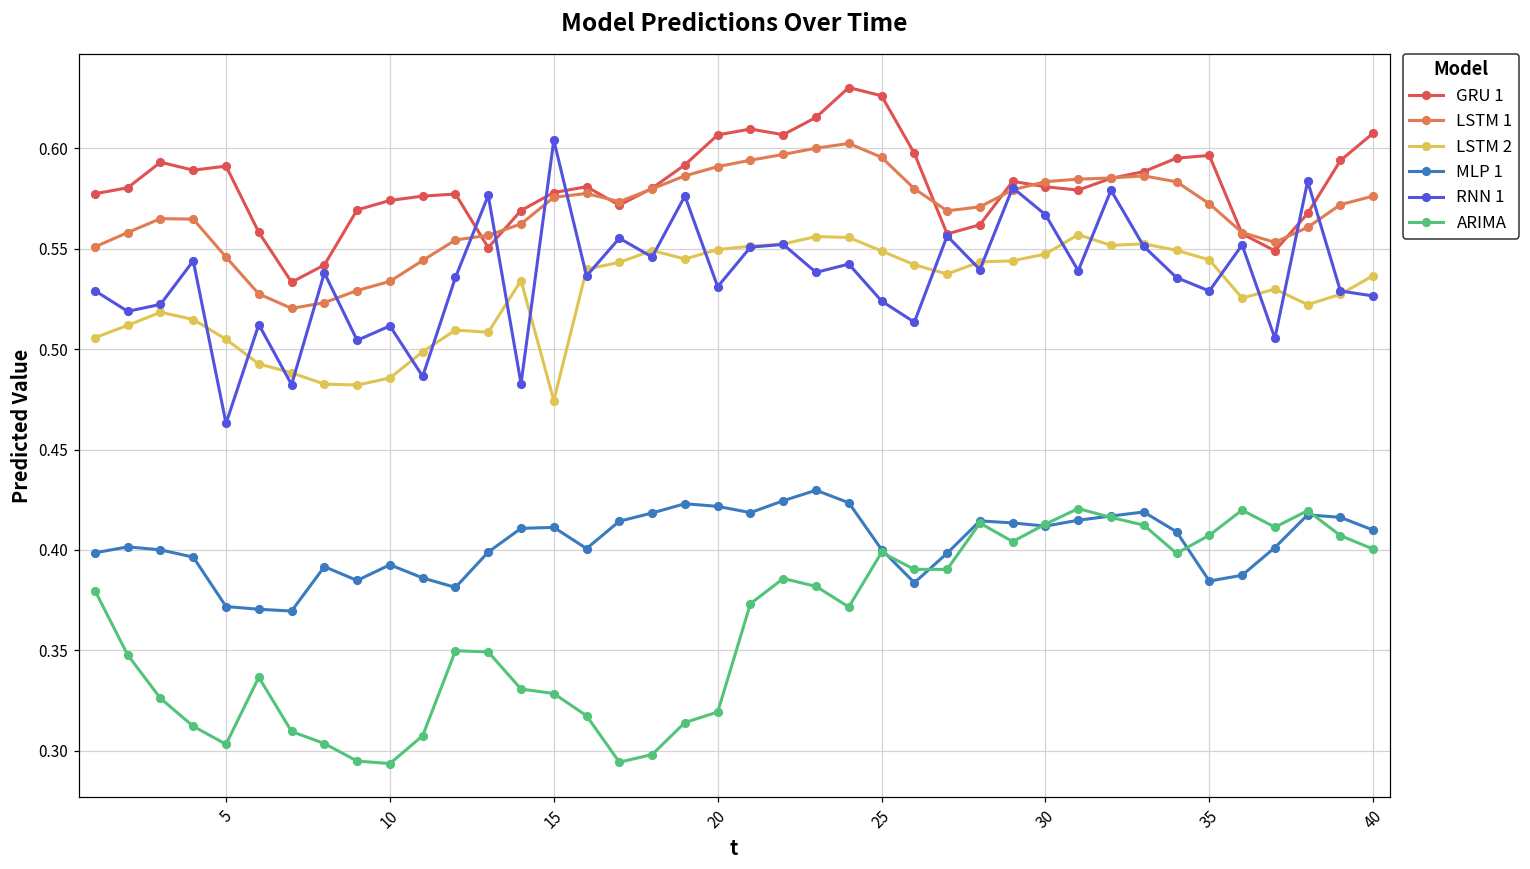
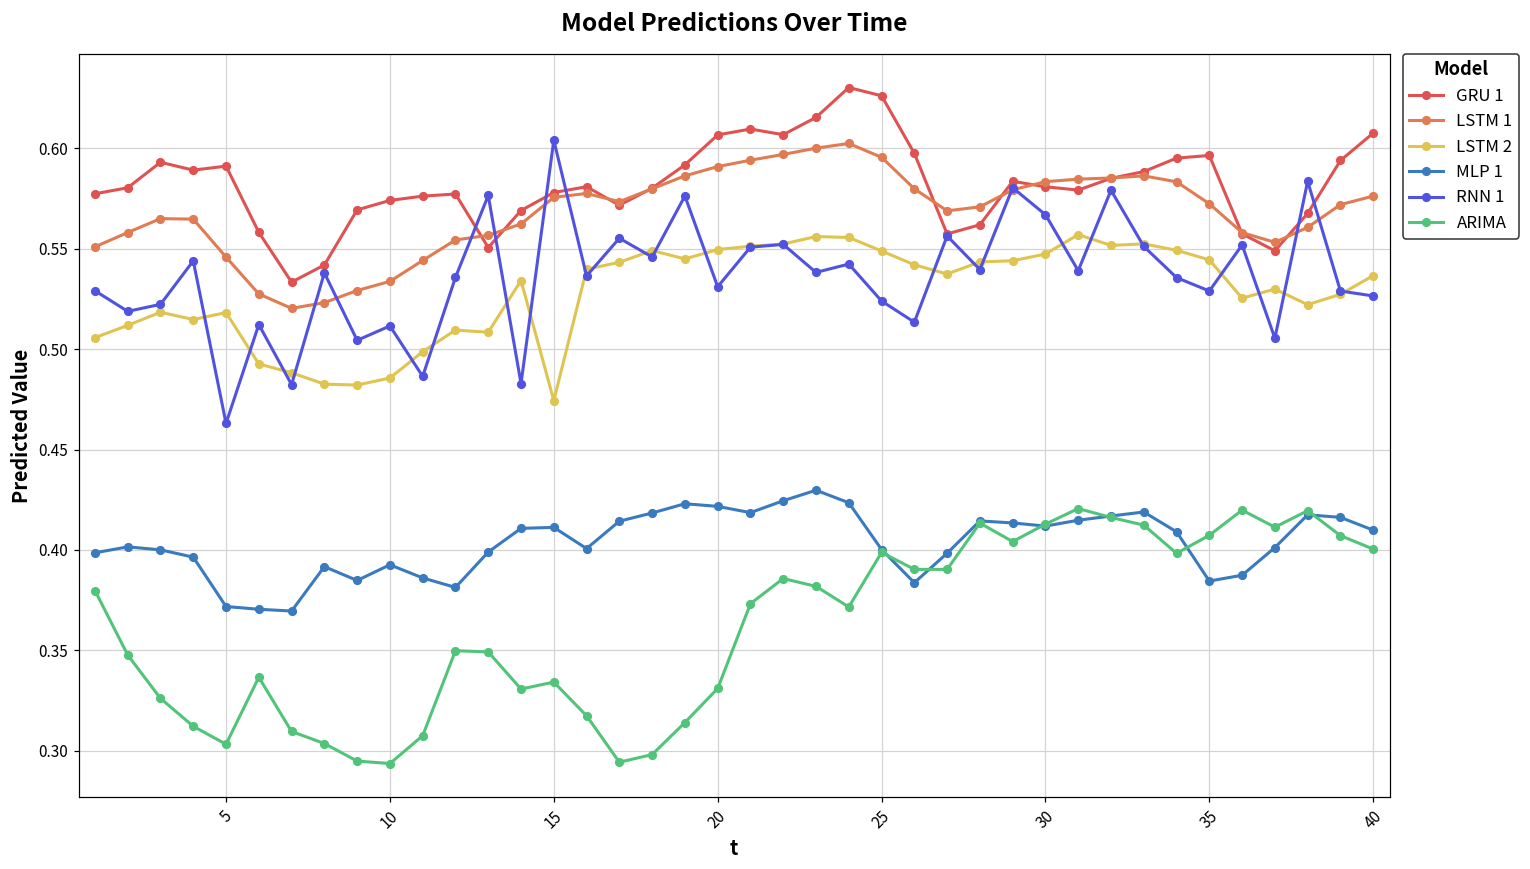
LSTM 2, 5: 0.505 -> 0.518
ARIMA, 15: 0.329 -> 0.334
ARIMA, 20: 0.319 -> 0.331
